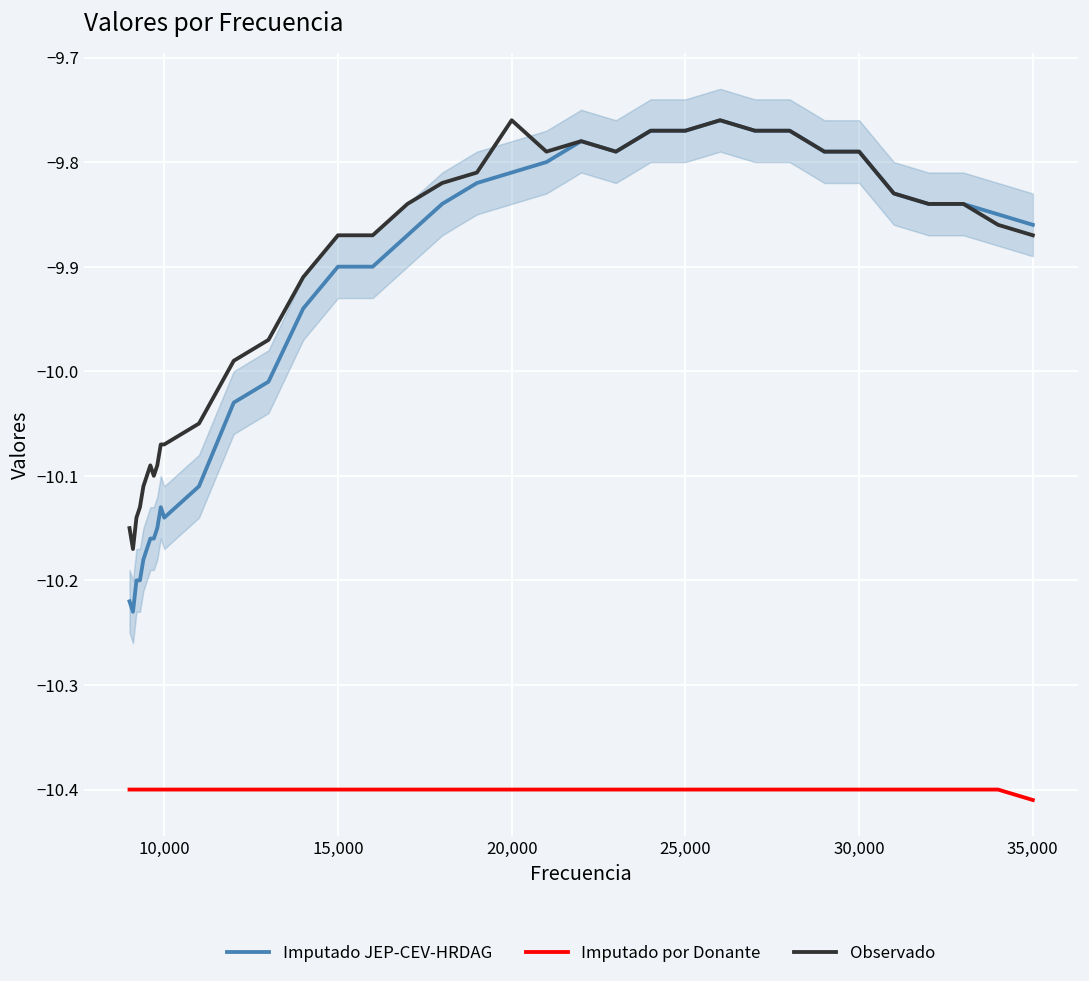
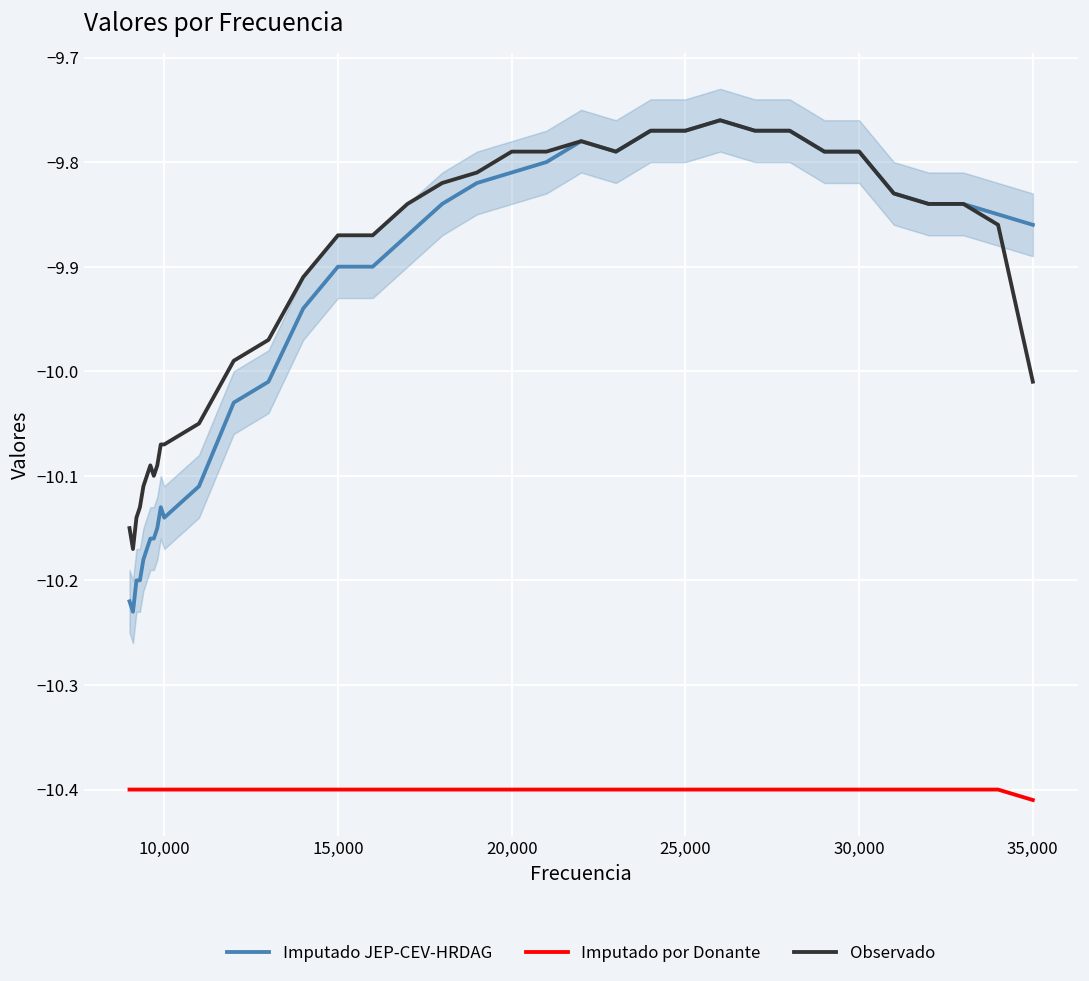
Observado, 20,000: -9.76 -> -9.79
Observado, 35,000: -9.87 -> -10.01
